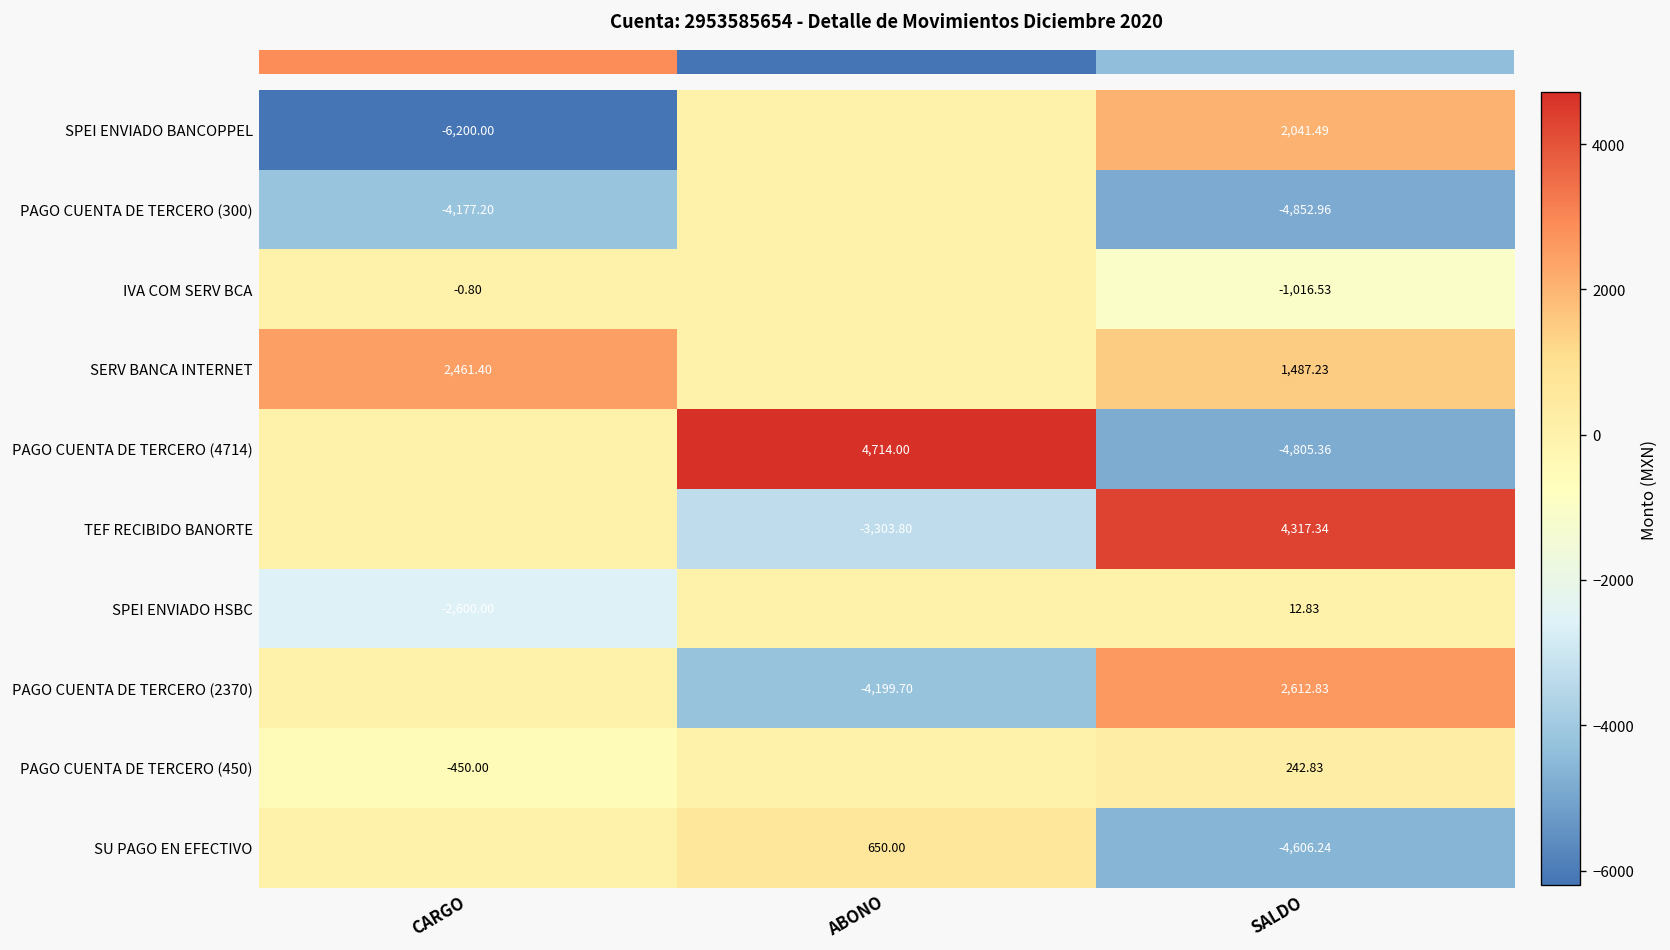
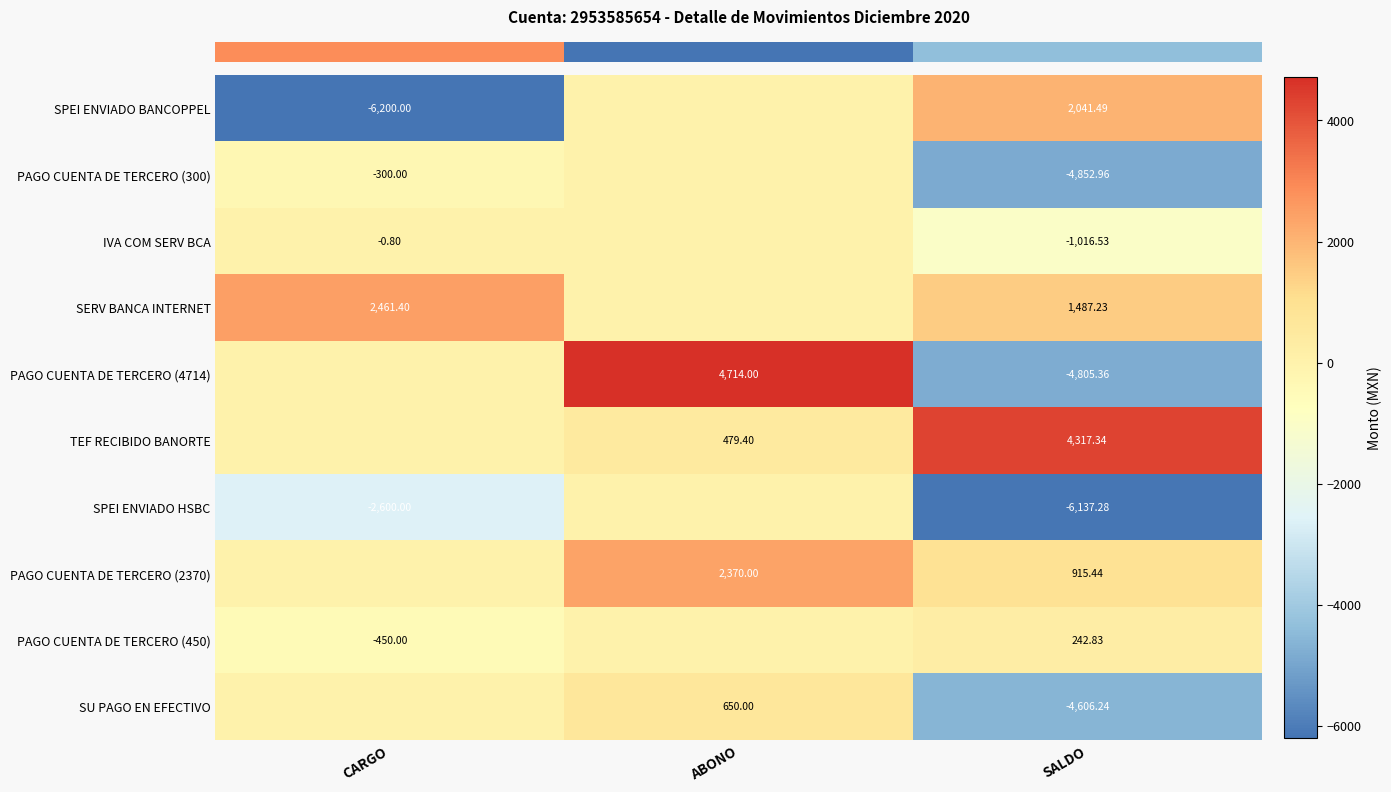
PAGO CUENTA DE TERCERO (300), CARGO: -4,177.20 -> -300.00
TEF RECIBIDO BANORTE, ABONO: -3,303.80 -> 479.40
SPEI ENVIADO HSBC, SALDO: 12.83 -> -6,137.28
PAGO CUENTA DE TERCERO (2370), ABONO: -4,199.70 -> 2,370.00
PAGO CUENTA DE TERCERO (2370), SALDO: 2,612.83 -> 915.44
